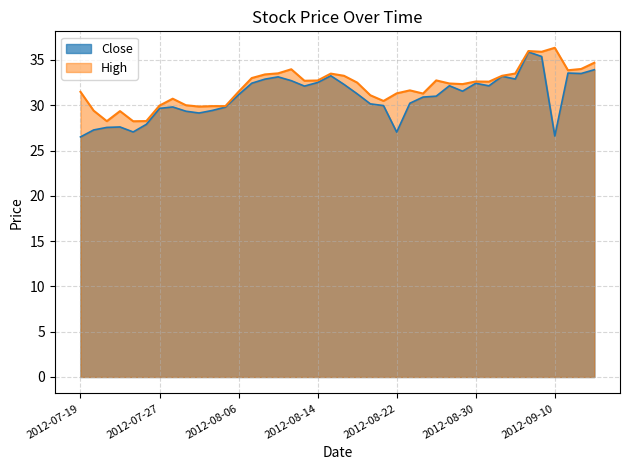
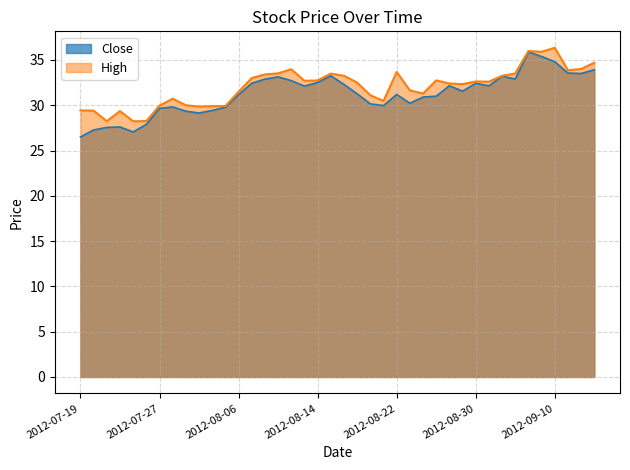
High, 2012-07-19: 31 -> 29
Close, 2012-08-22: 27 -> 31
High, 2012-08-22: 31 -> 34
Close, 2012-09-10: 27 -> 35
